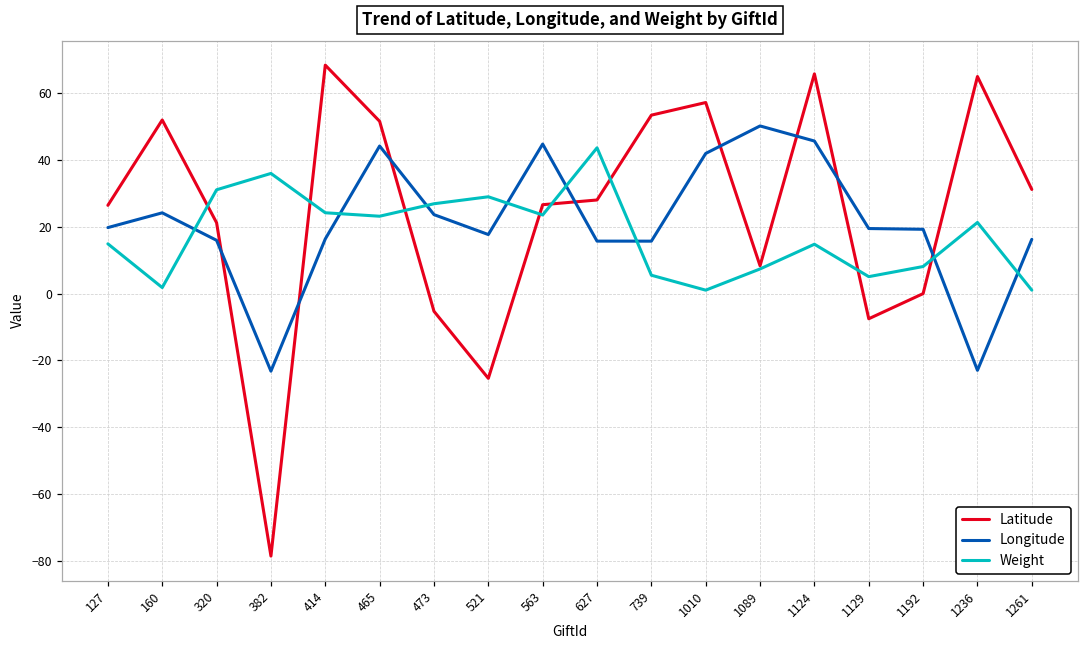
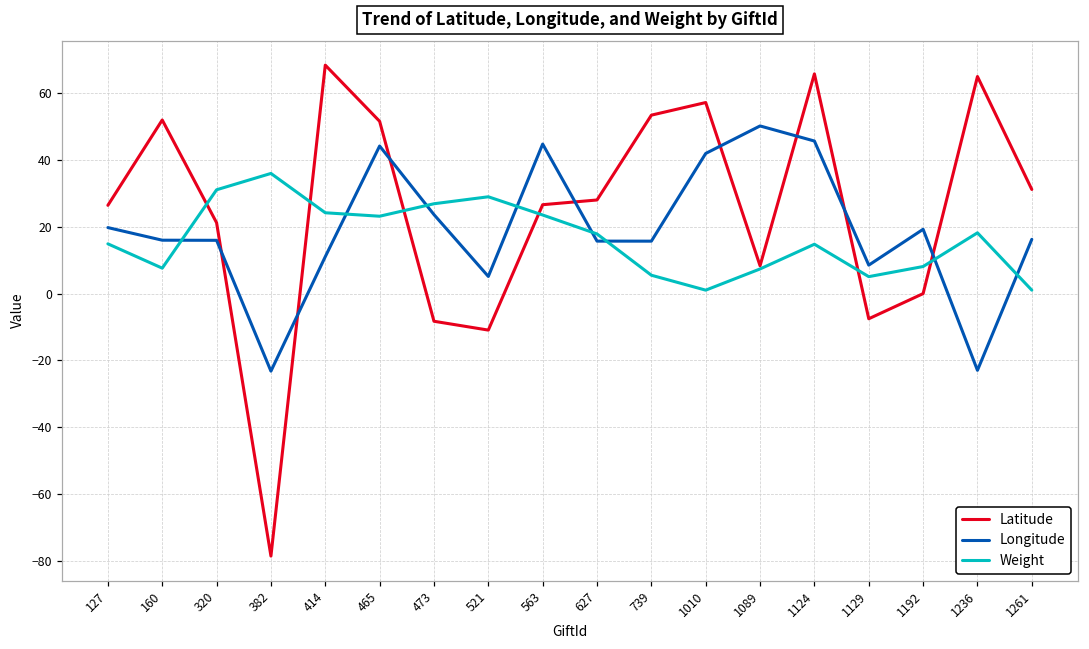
Longitude, 160: 24 -> 16
Weight, 160: 2 -> 8
Longitude, 414: 16 -> 11
Latitude, 473: -5 -> -8
Latitude, 521: -25 -> -11
Longitude, 521: 18 -> 5
Weight, 627: 44 -> 18
Longitude, 1129: 19 -> 8
Weight, 1236: 21 -> 18
